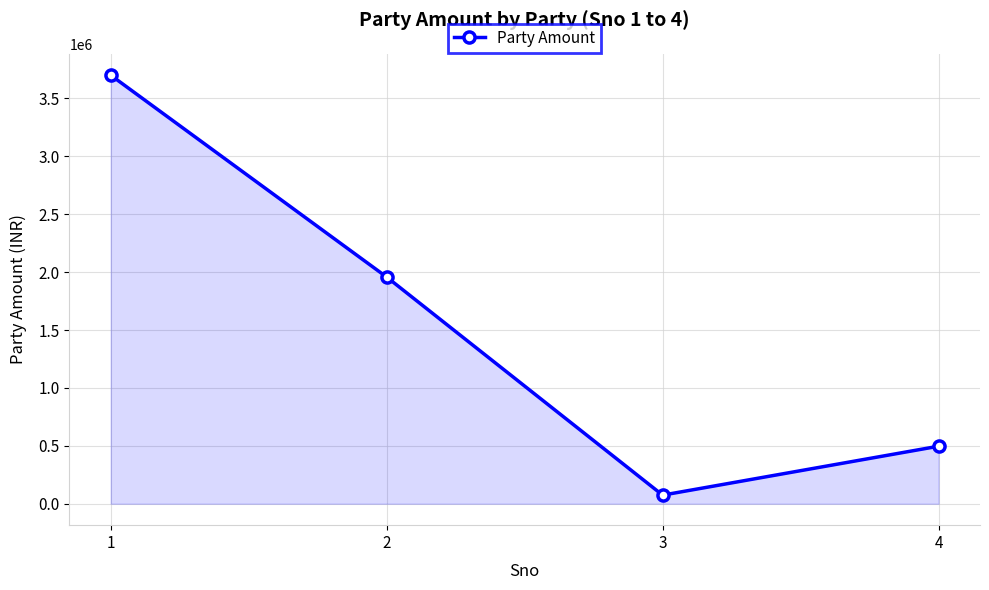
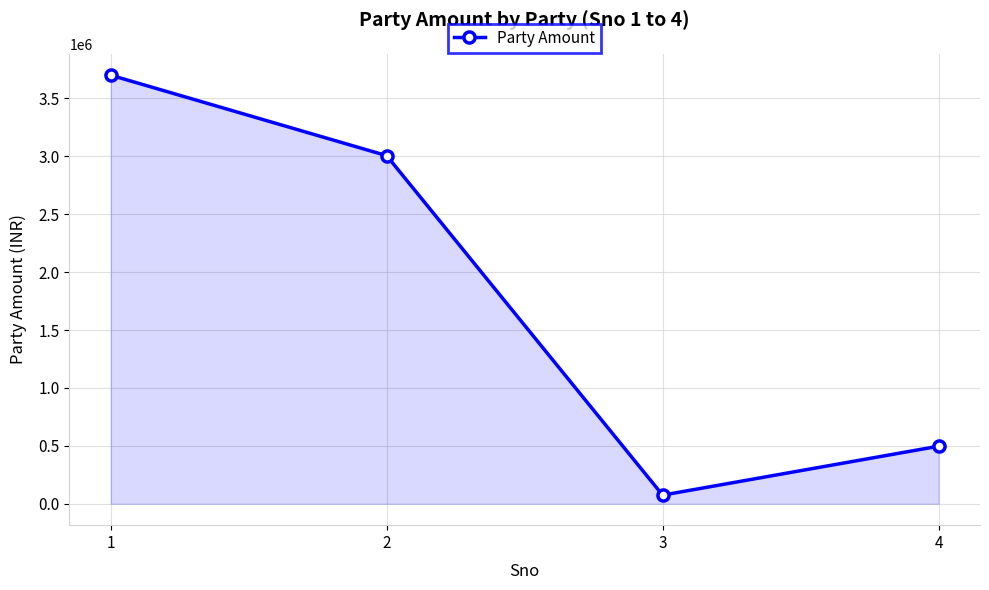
2: 1960000 -> 3010000
